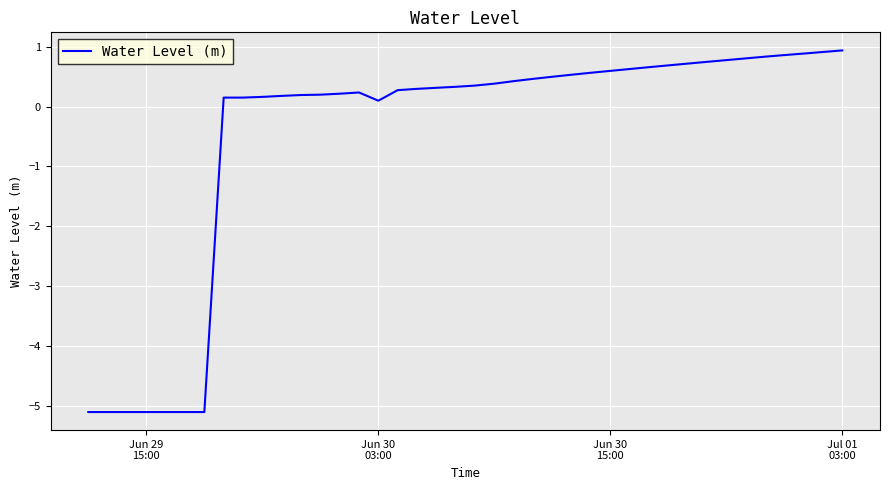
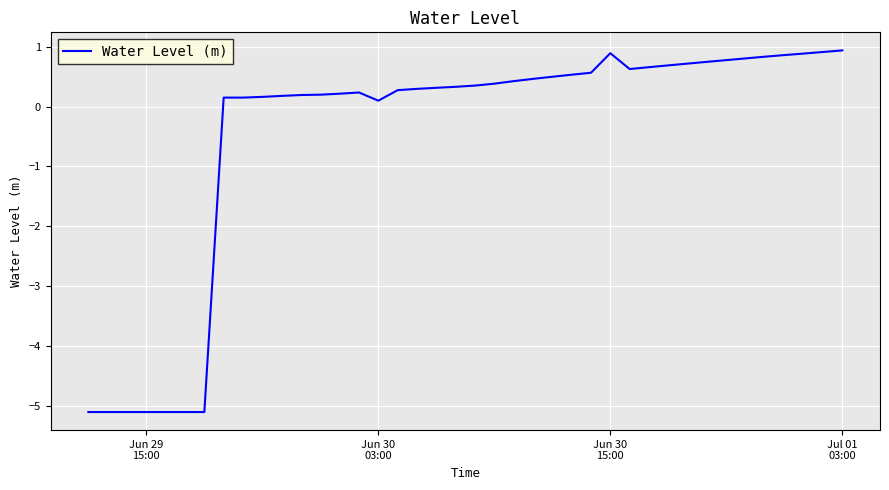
Jun 30 15:00: 0.6 -> 0.9
